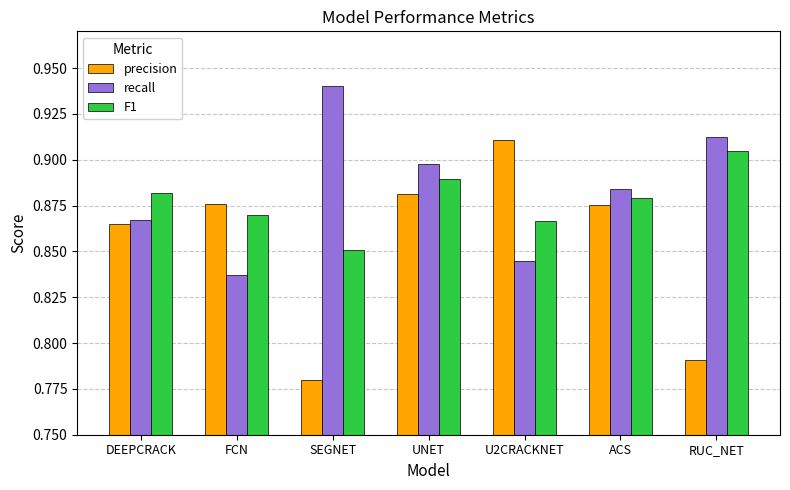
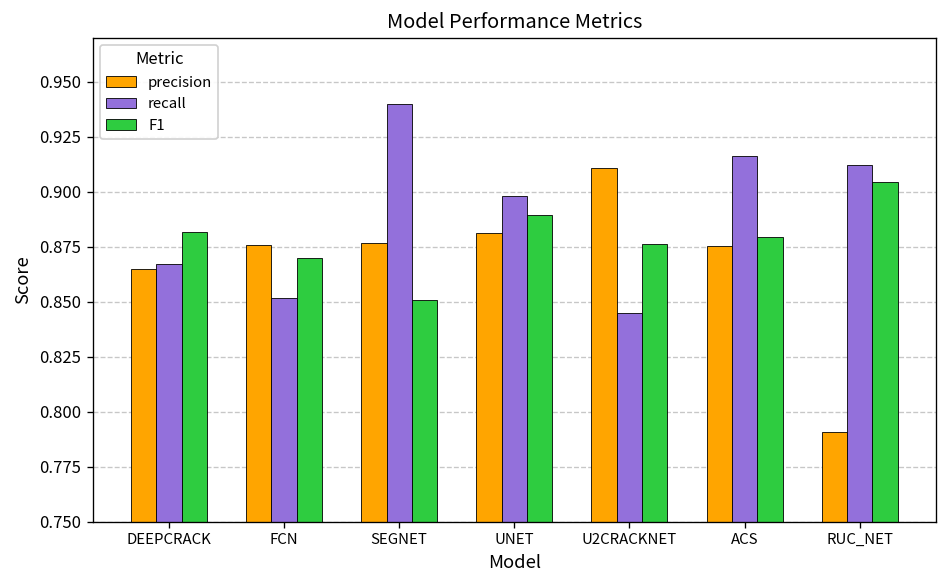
recall, FCN: 0.837 -> 0.852
precision, SEGNET: 0.780 -> 0.877
F1, U2CRACKNET: 0.867 -> 0.876
recall, ACS: 0.884 -> 0.916
